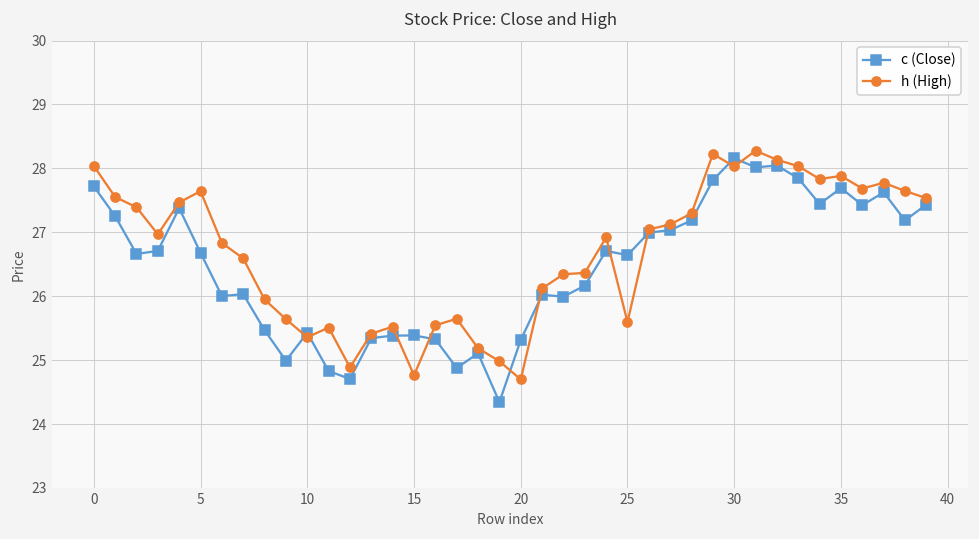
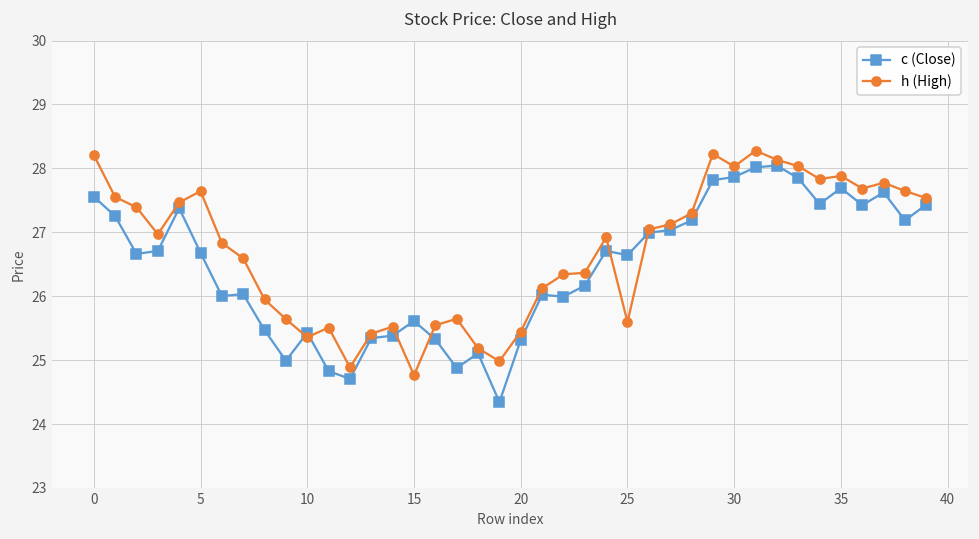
c (Close), 0: 27.7 -> 27.6
h (High), 0: 28.0 -> 28.2
c (Close), 15: 25.4 -> 25.6
h (High), 20: 24.7 -> 25.4
c (Close), 30: 28.2 -> 27.9
